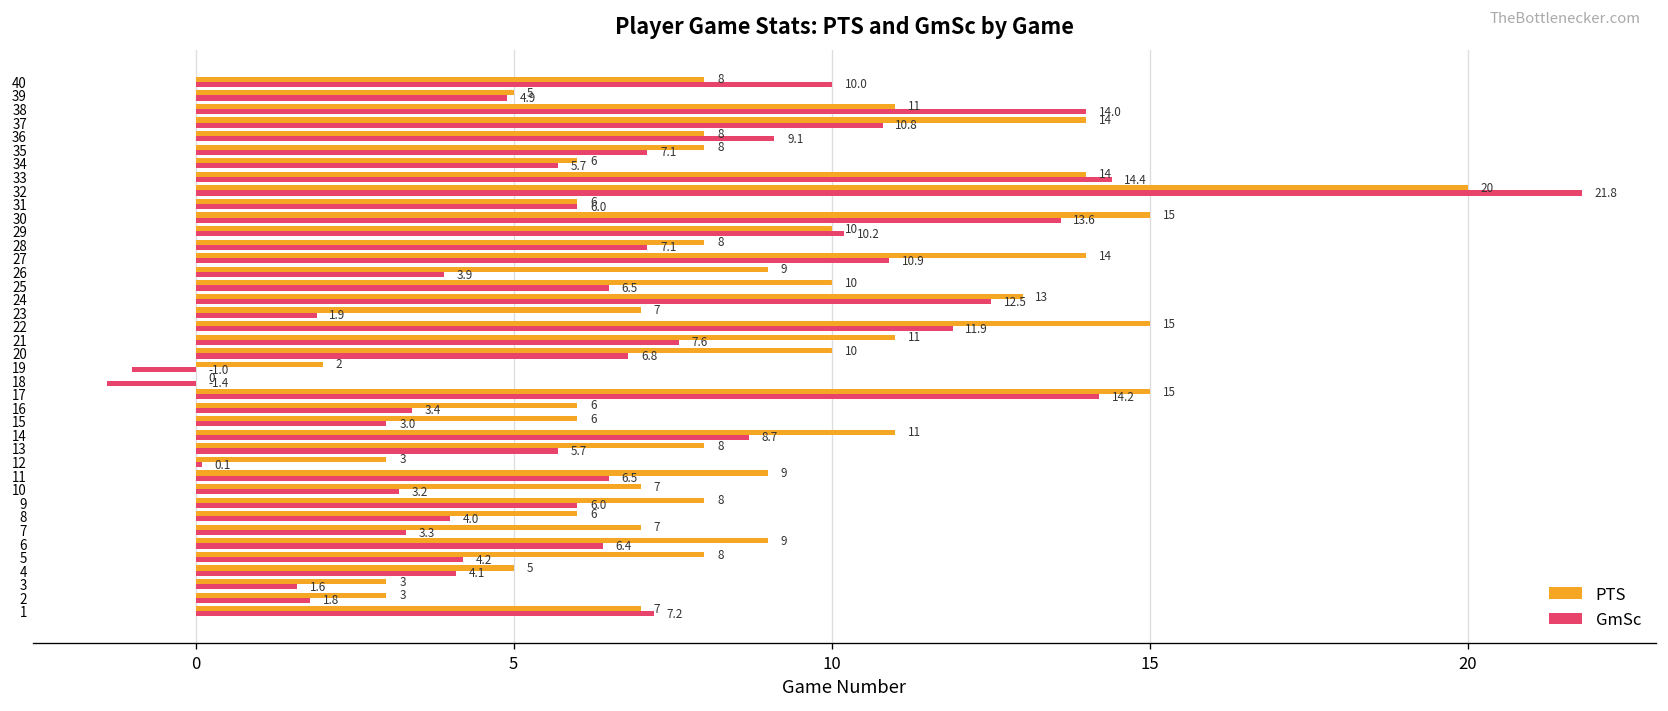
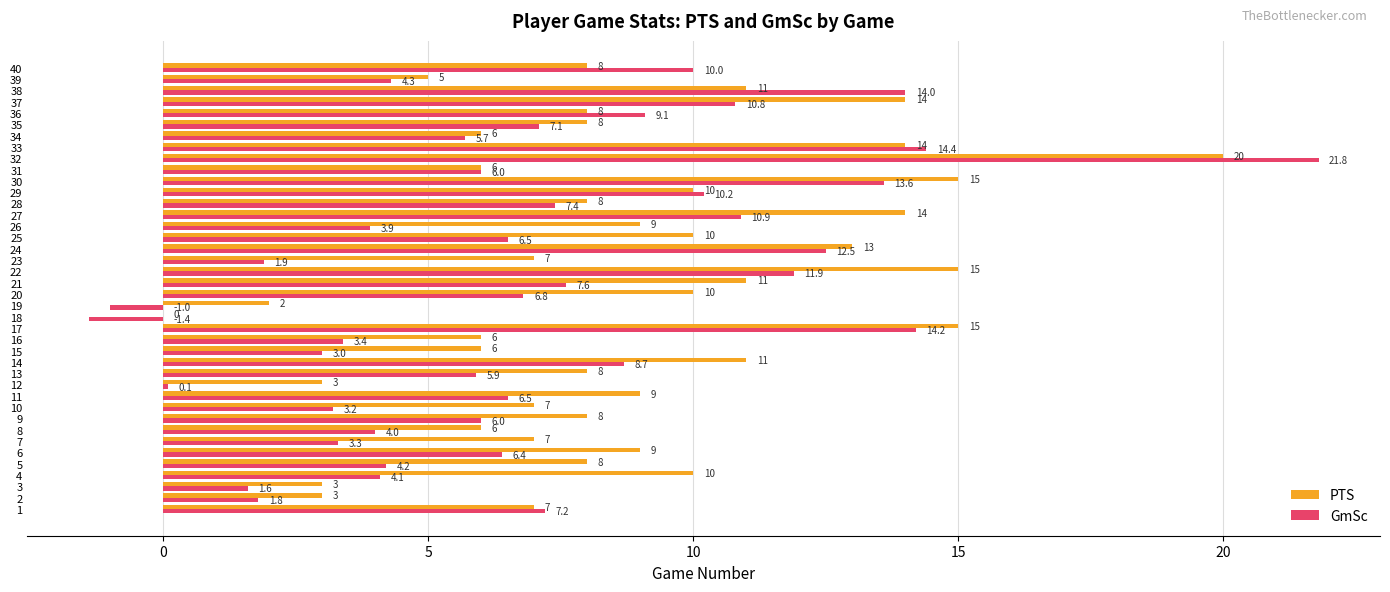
GmSc, 39: 4.9 -> 4.3
GmSc, 28: 7.1 -> 7.4
GmSc, 13: 5.7 -> 5.9
PTS, 4: 5 -> 10
